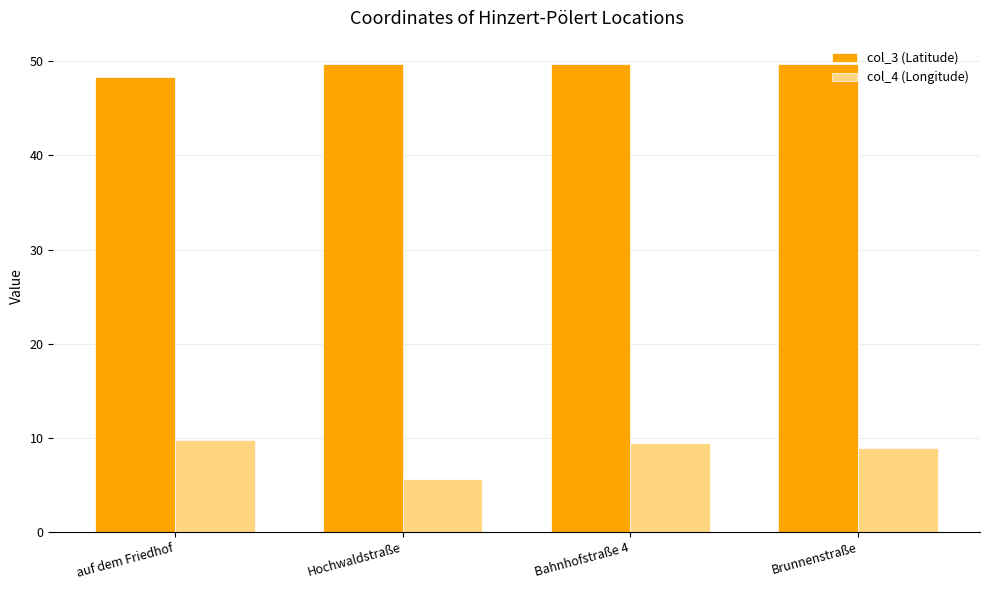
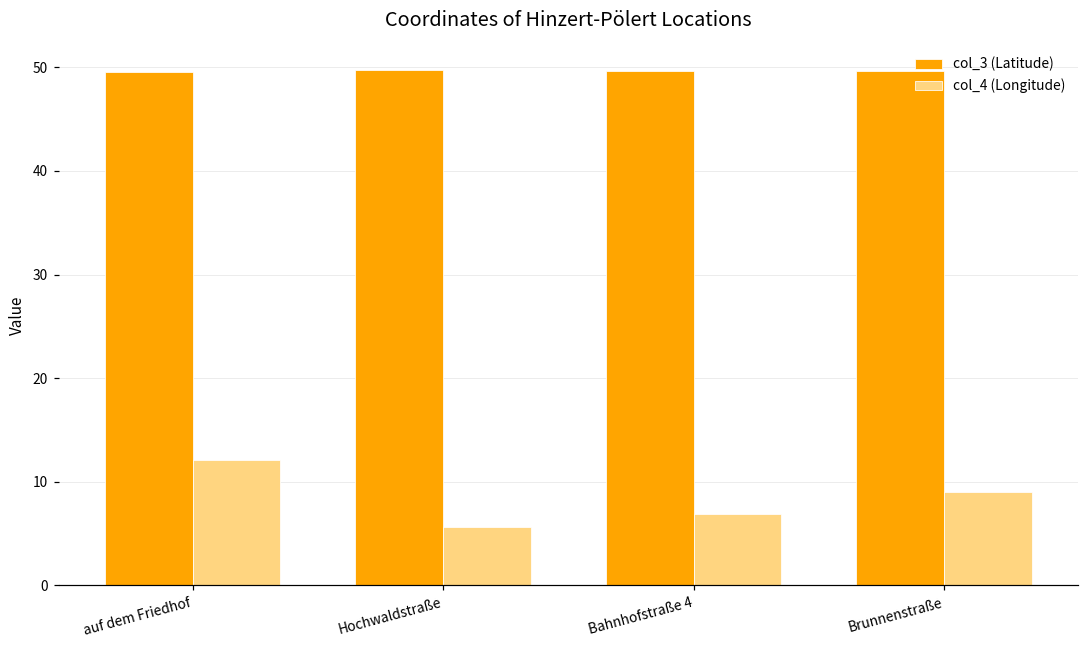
col_3 (Latitude), auf dem Friedhof: 48 -> 50
col_4 (Longitude), auf dem Friedhof: 10 -> 12
col_4 (Longitude), Bahnhofstraße 4: 9 -> 7
